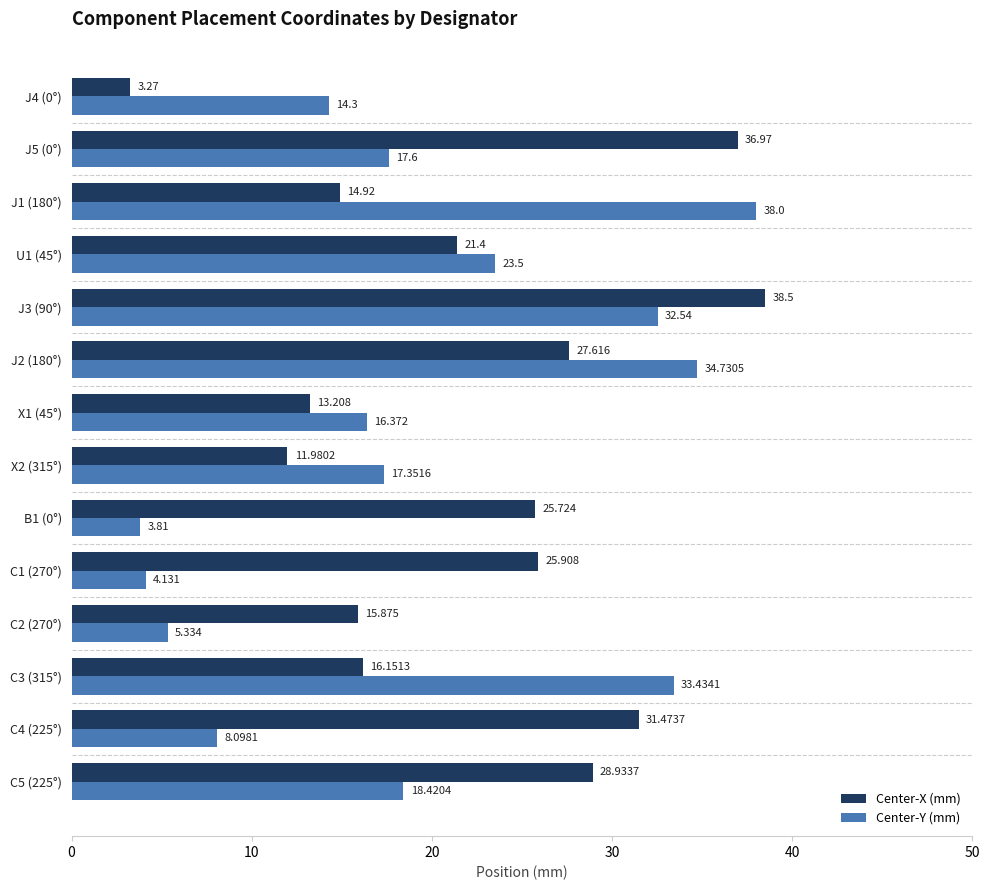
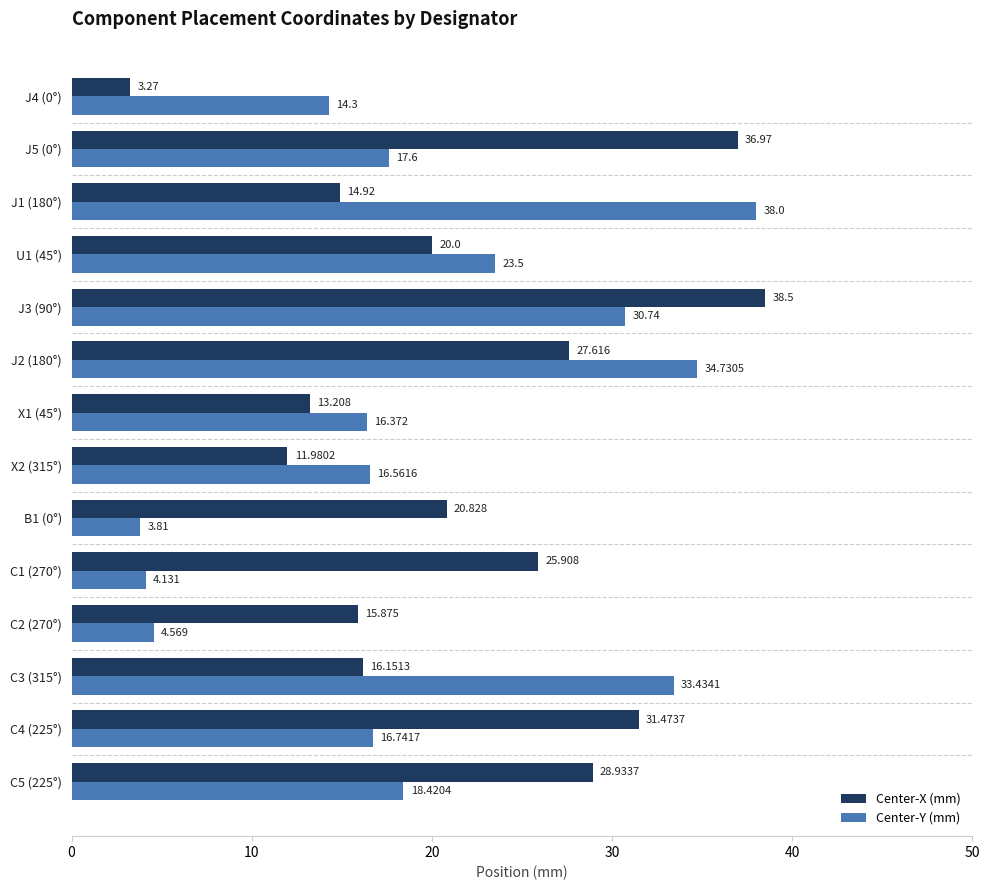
Center-X (mm), U1 (45°): 21.4 -> 20.0
Center-Y (mm), J3 (90°): 32.54 -> 30.74
Center-Y (mm), X2 (315°): 17.3516 -> 16.5616
Center-X (mm), B1 (0°): 25.724 -> 20.828
Center-Y (mm), C2 (270°): 5.334 -> 4.569
Center-Y (mm), C4 (225°): 8.0981 -> 16.7417
